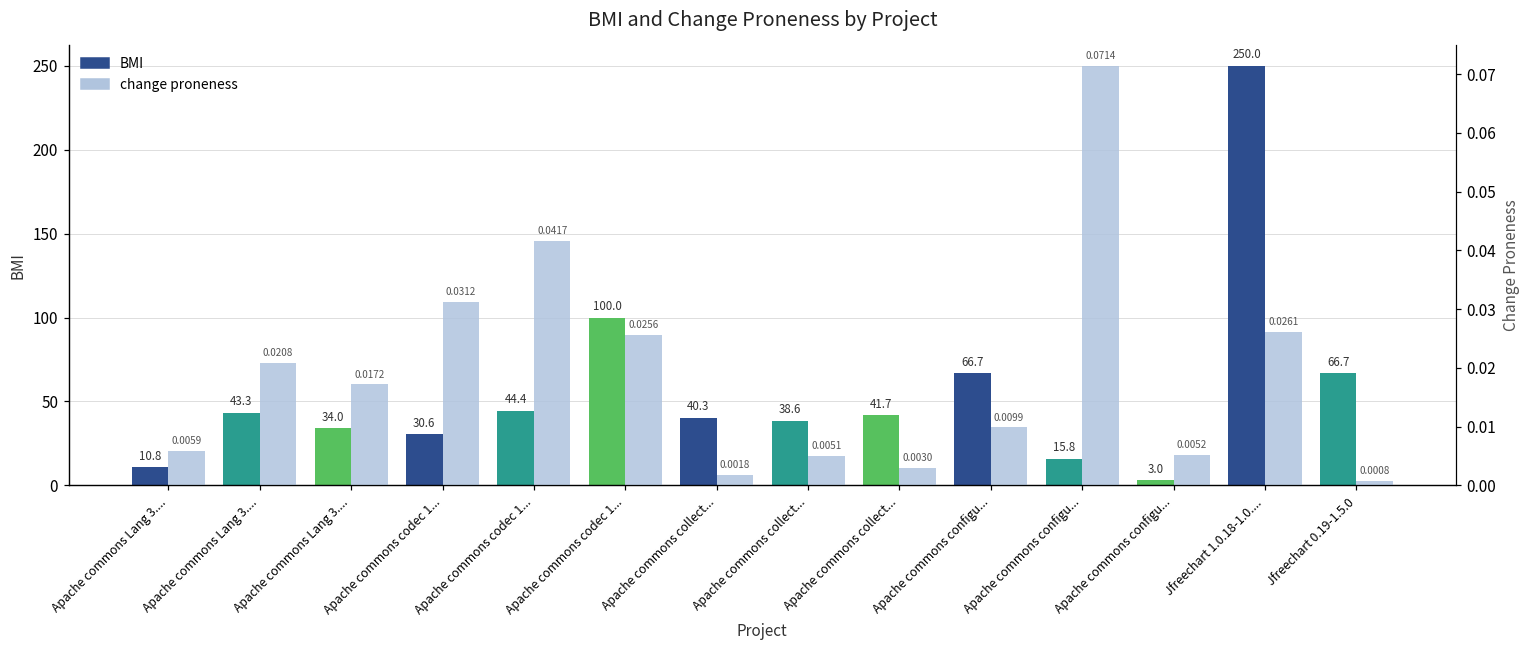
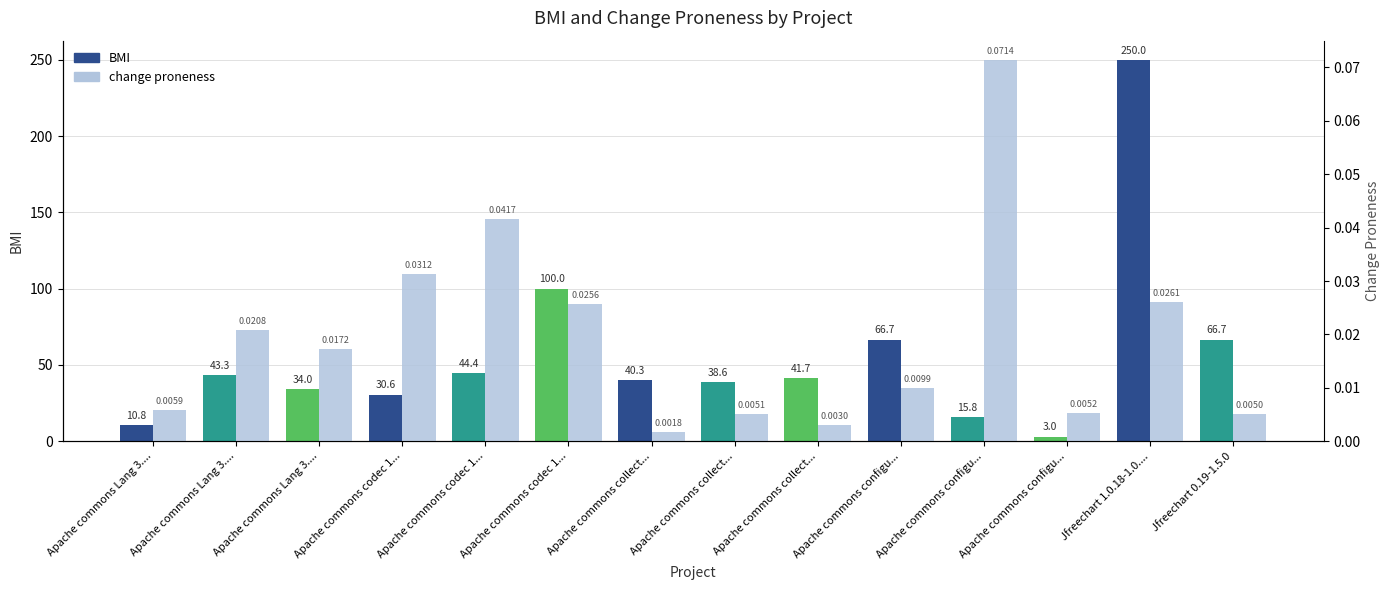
change proneness, Jfreechart 0.19-1.5.0: 0.0008 -> 0.0050
